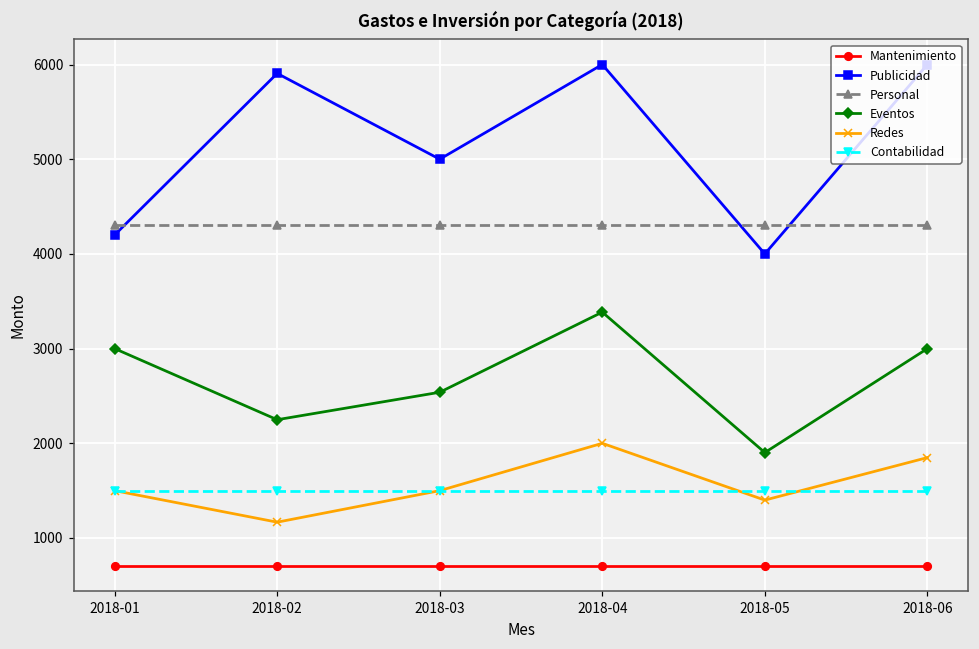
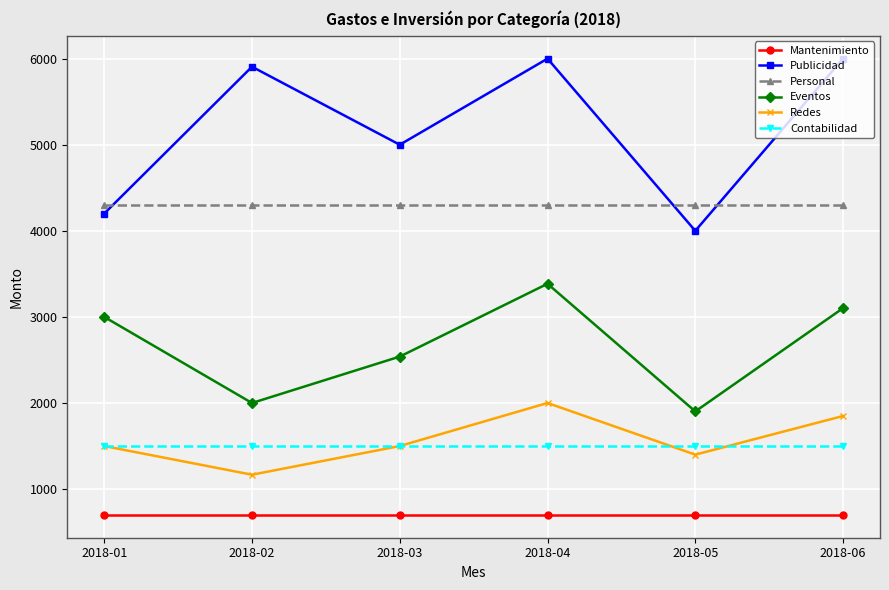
Eventos, 2018-02: 2200 -> 2000
Eventos, 2018-06: 3000 -> 3100
